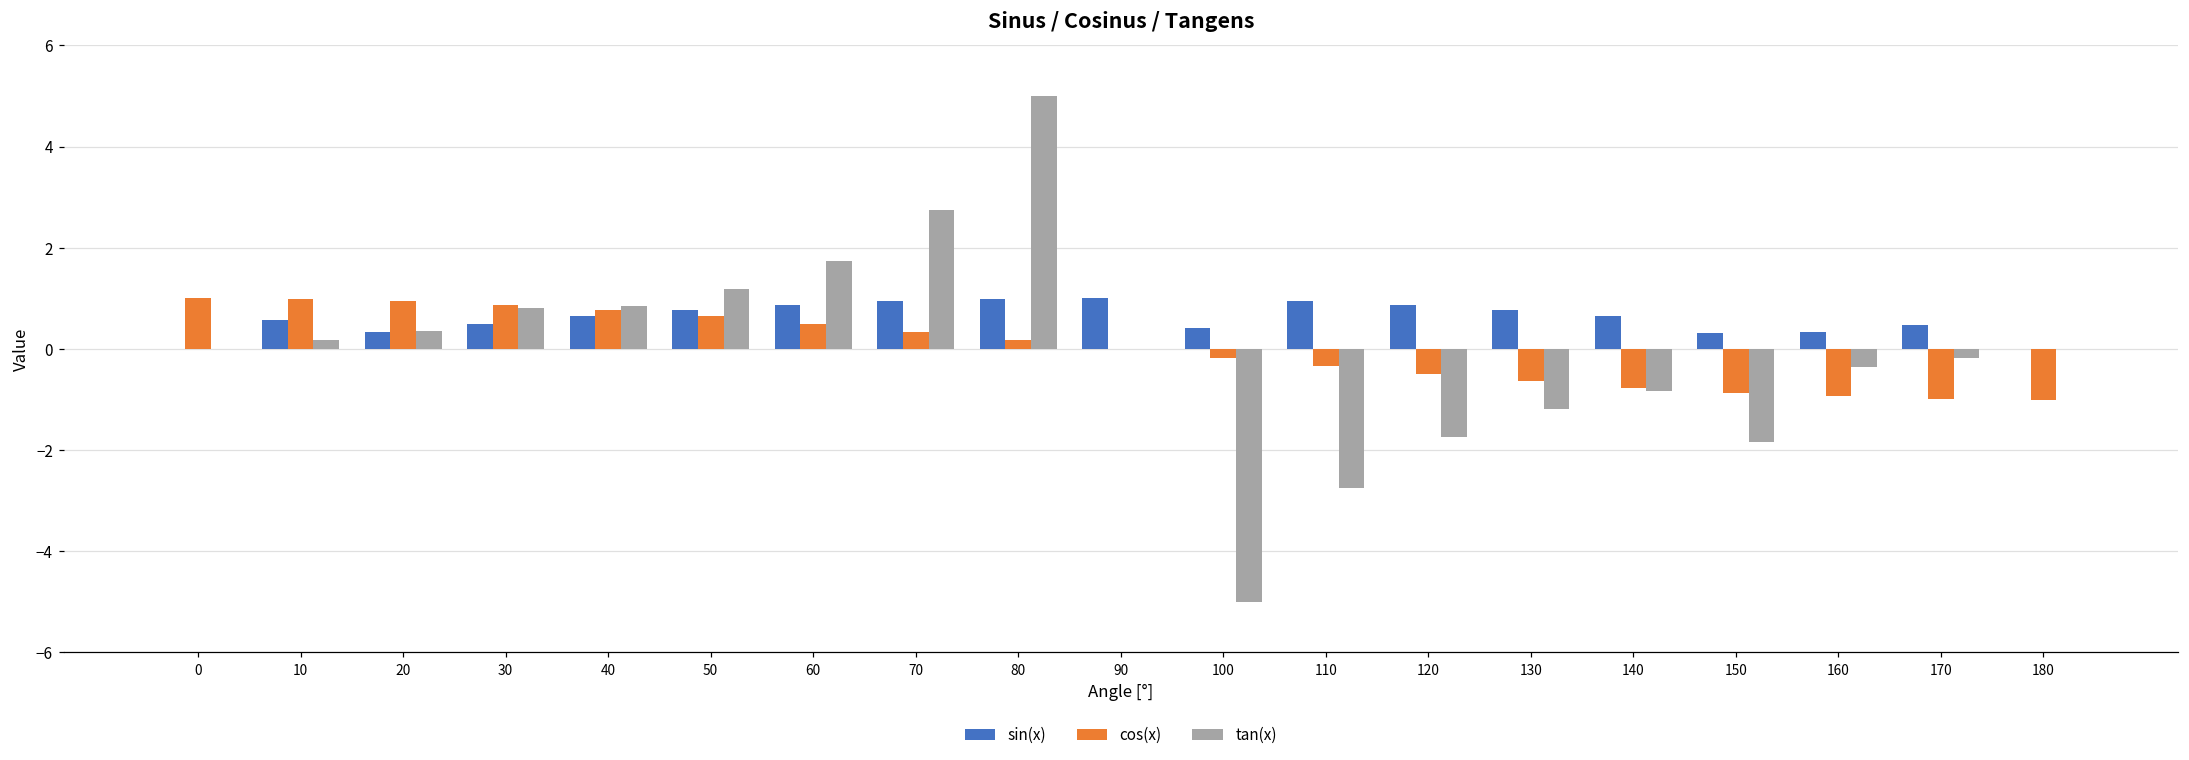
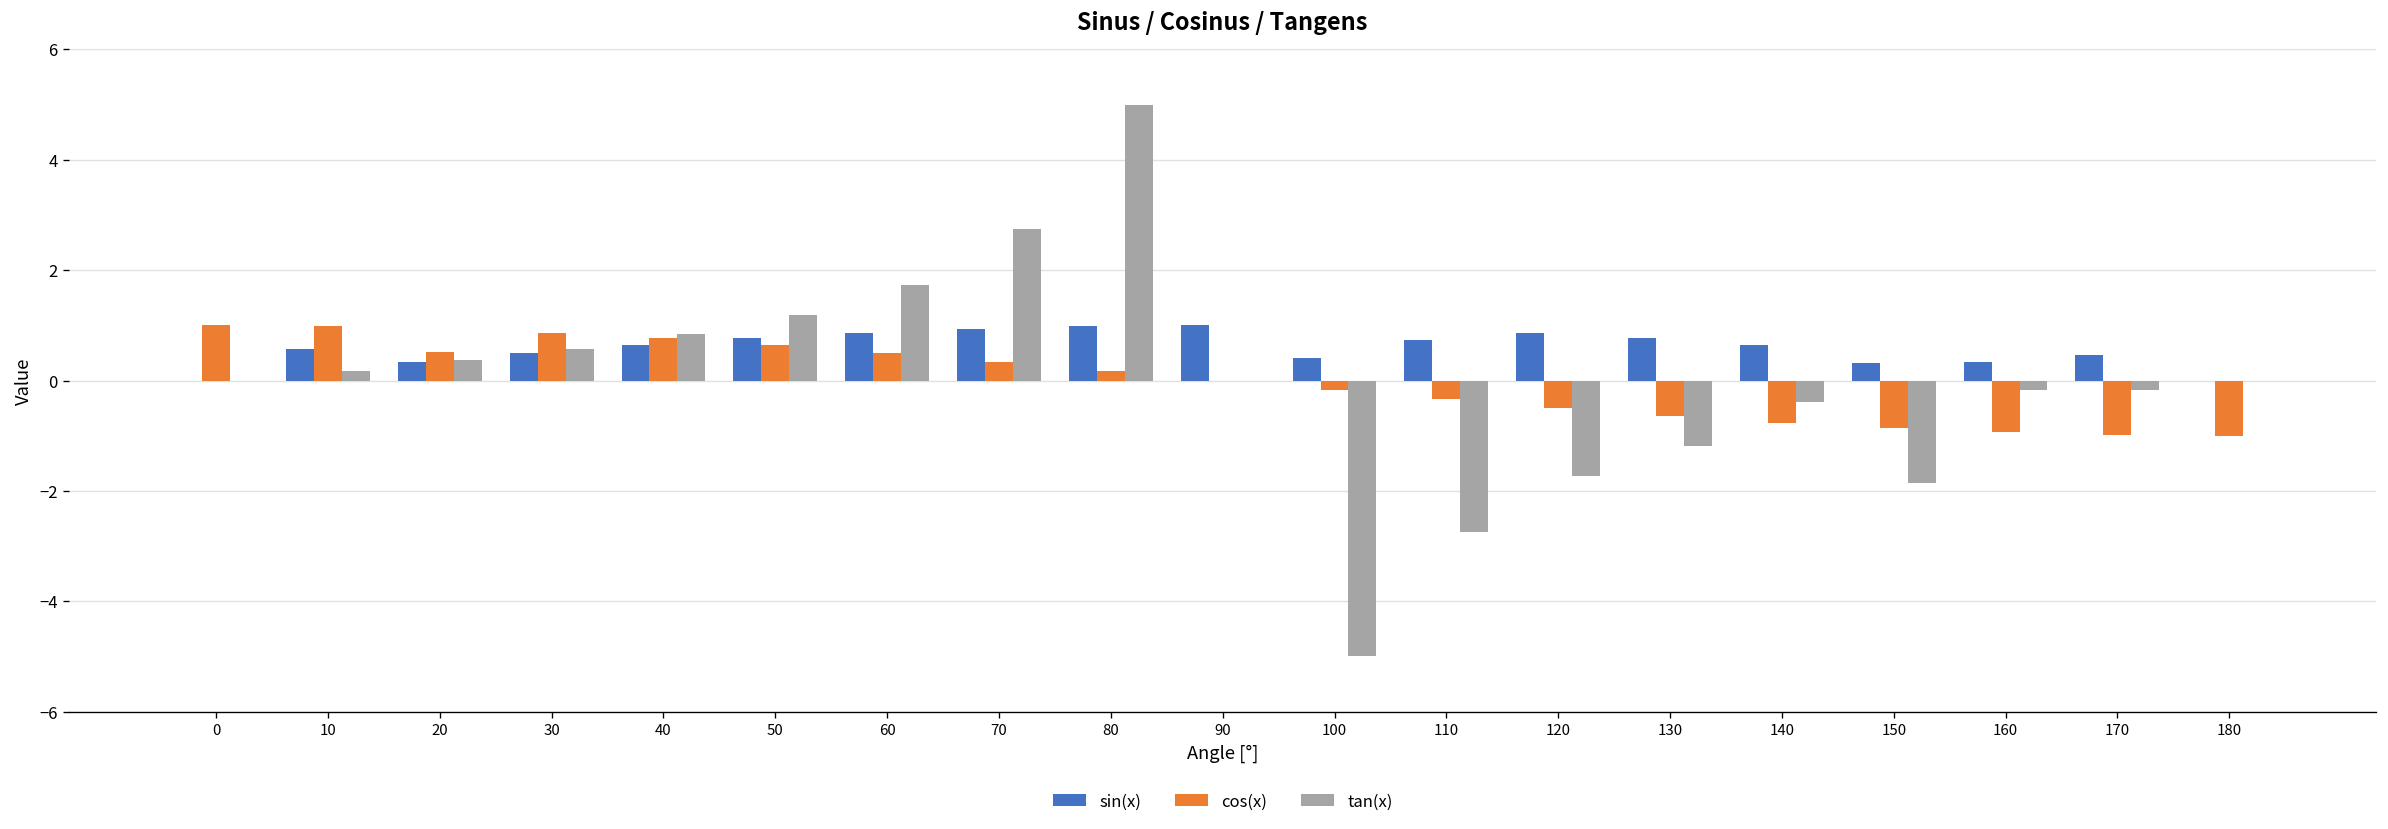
cos(x), 20: 0.9 -> 0.5
tan(x), 30: 0.8 -> 0.6
sin(x), 110: 0.9 -> 0.7
tan(x), 140: -0.8 -> -0.4
tan(x), 160: -0.4 -> -0.2
